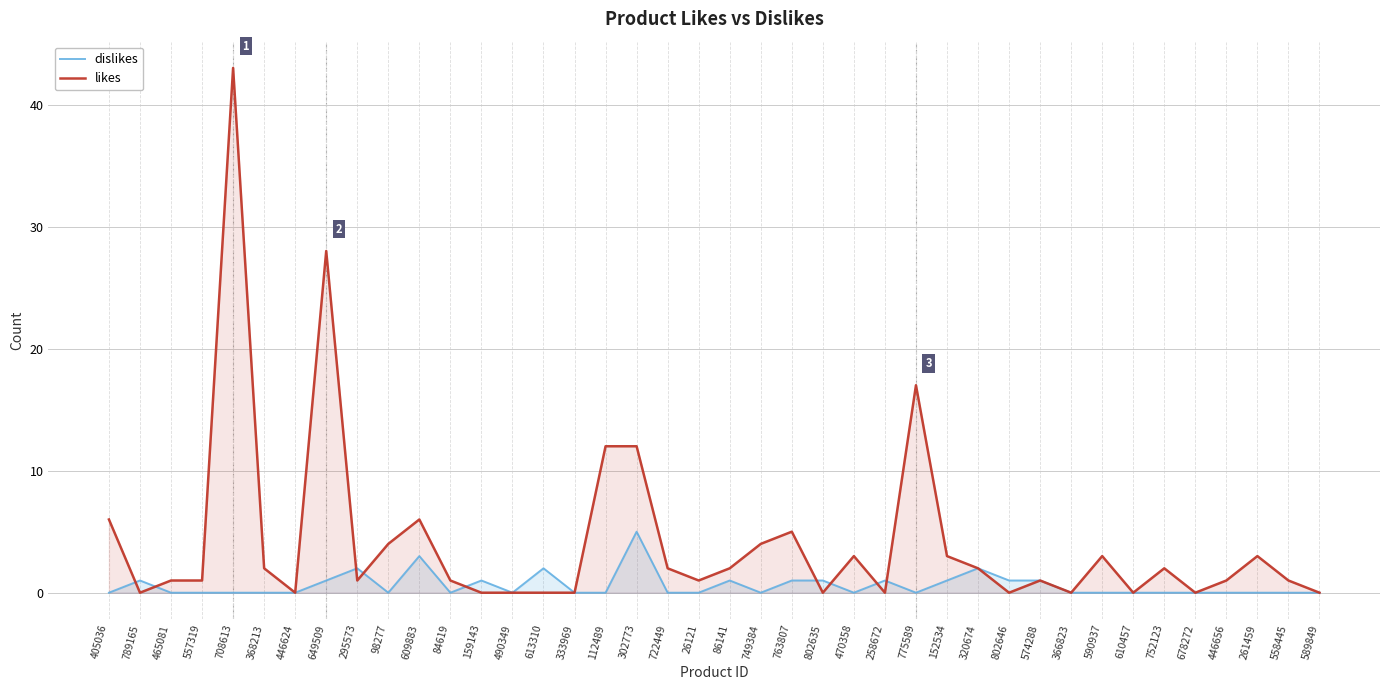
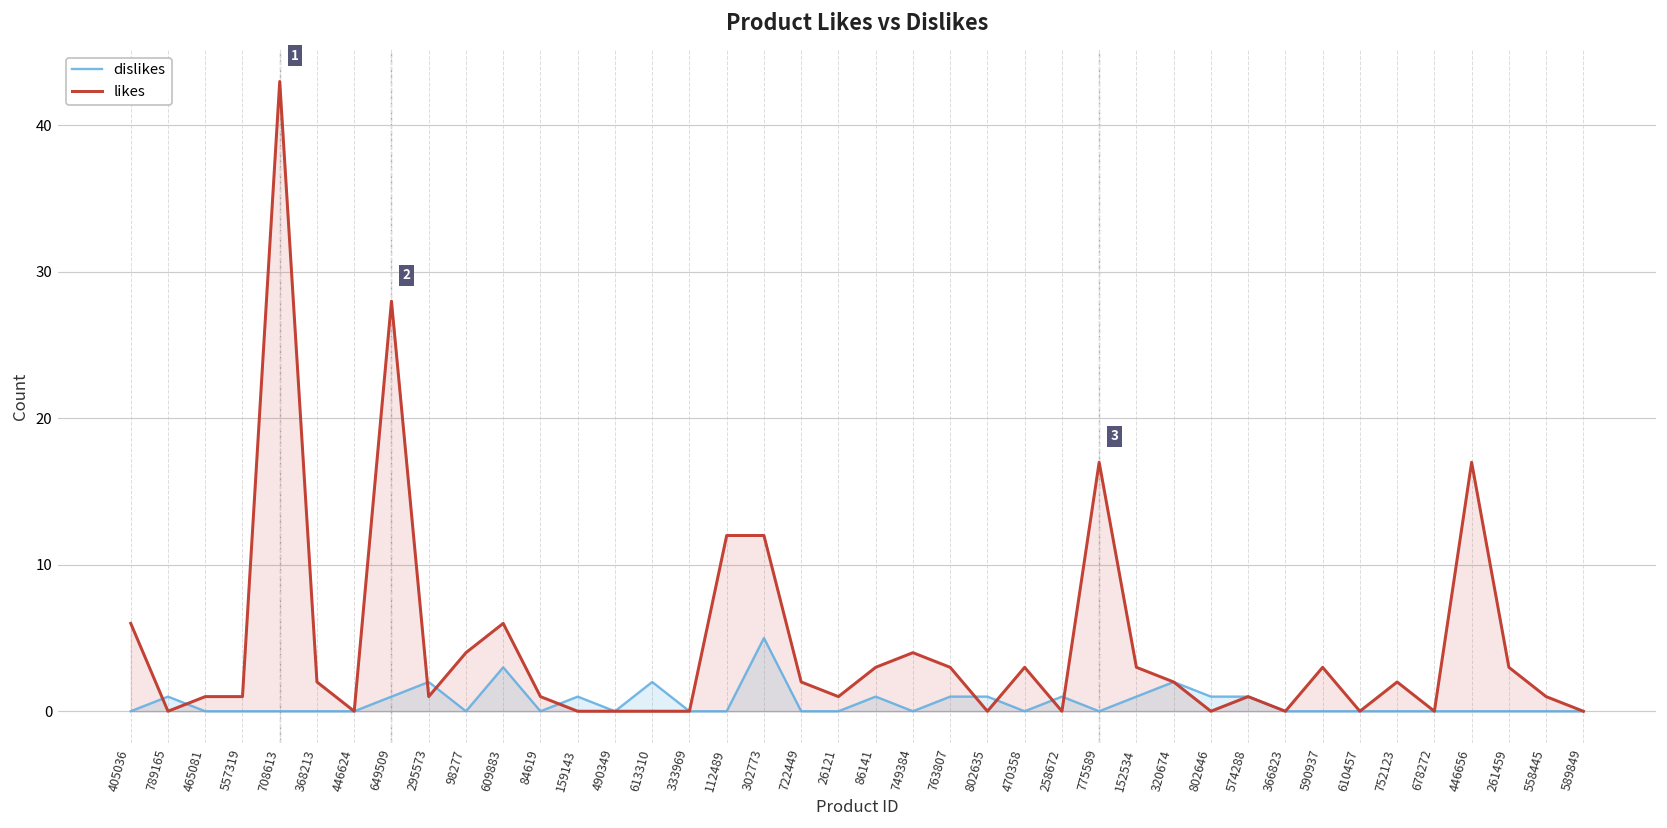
likes, 86141: 2 -> 3
likes, 763807: 5 -> 3
likes, 446656: 1 -> 17
